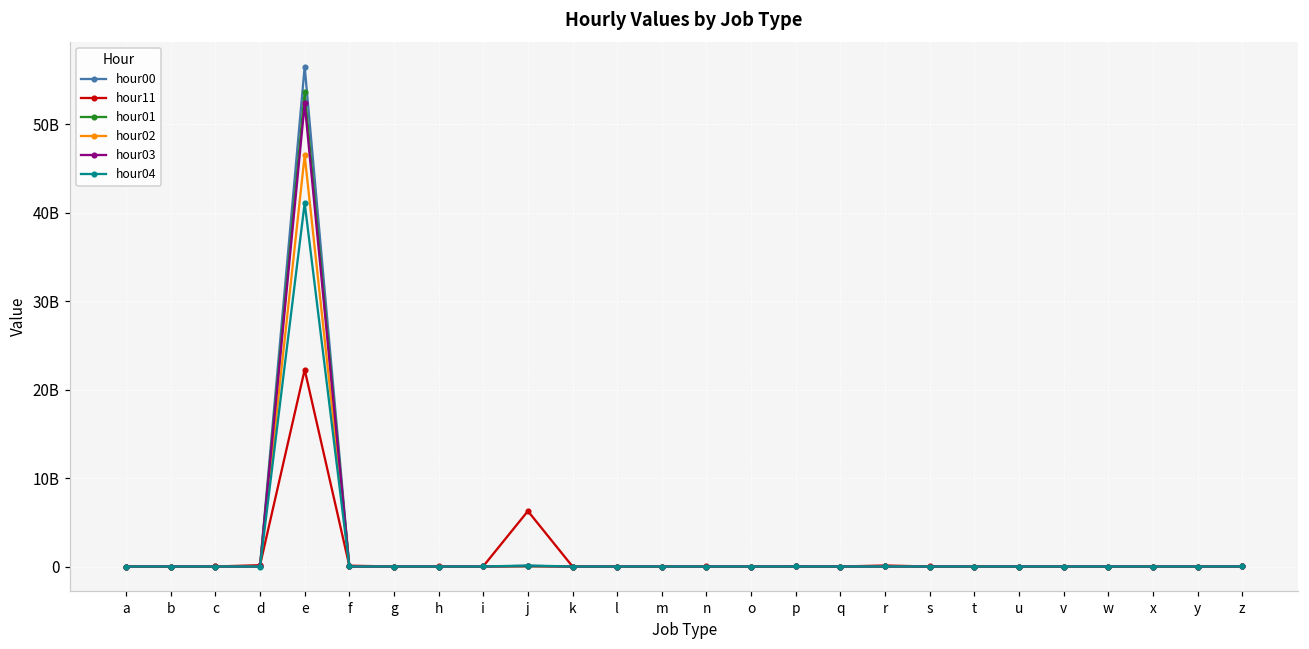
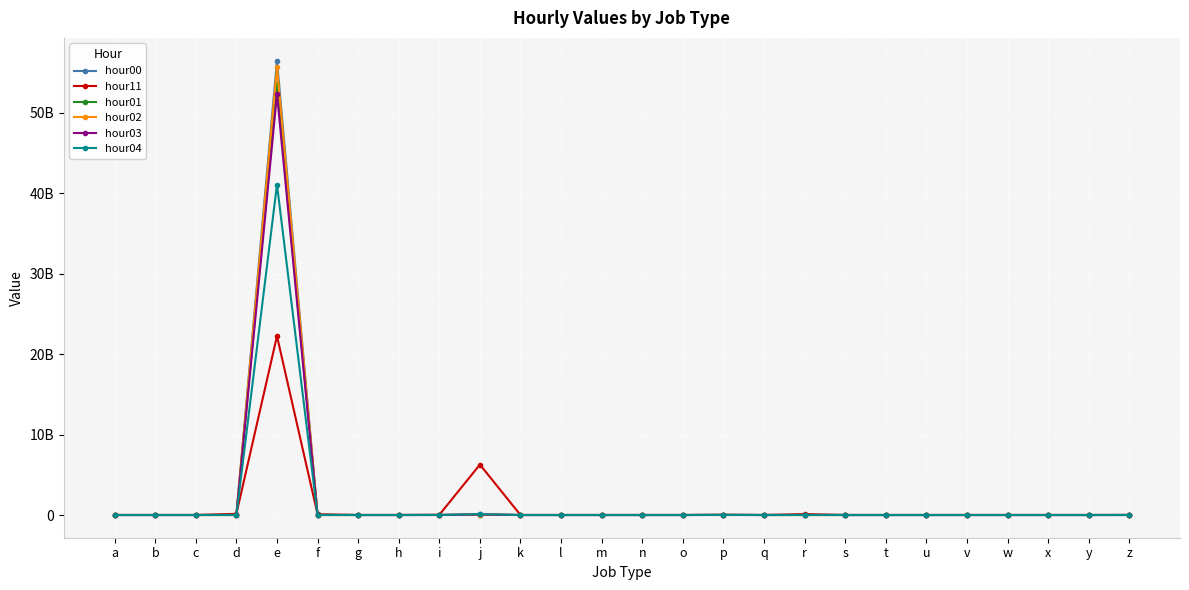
hour02, e: 46000000000 -> 56000000000
